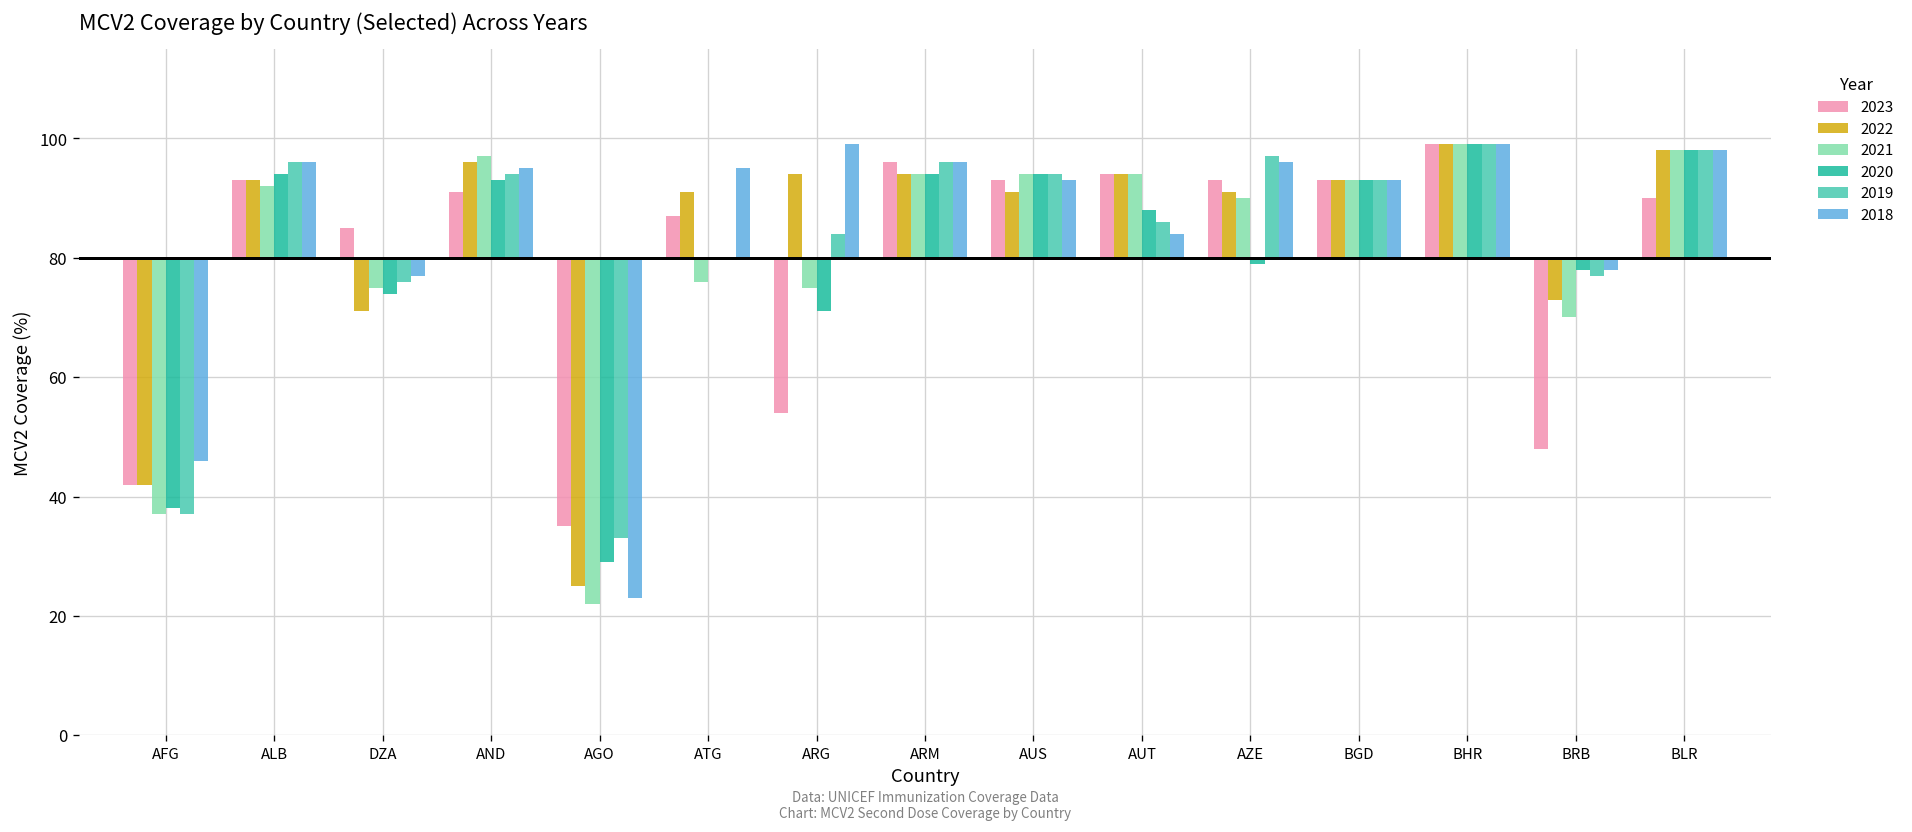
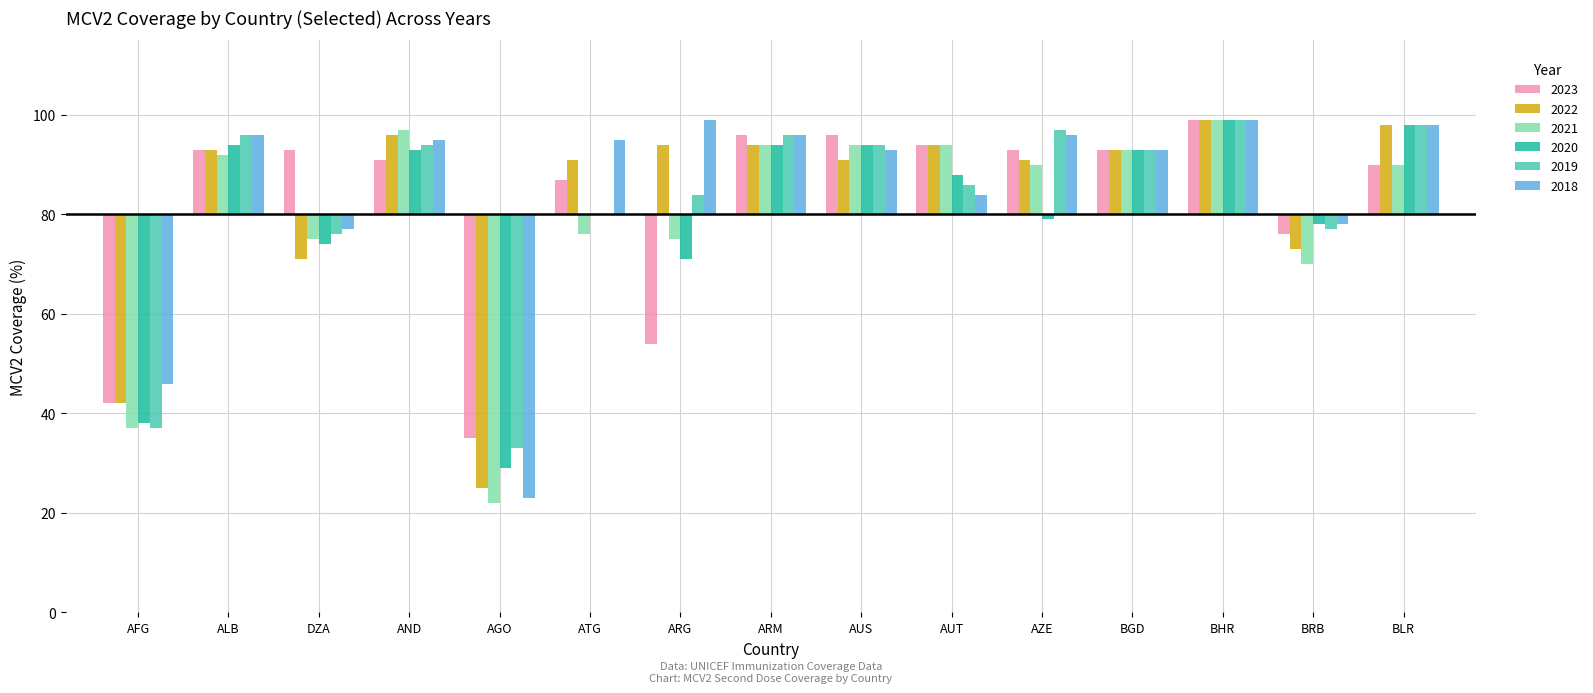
2023, DZA: 85 -> 93
2023, AUS: 93 -> 96
2023, BRB: 48 -> 76
2021, BLR: 98 -> 90
